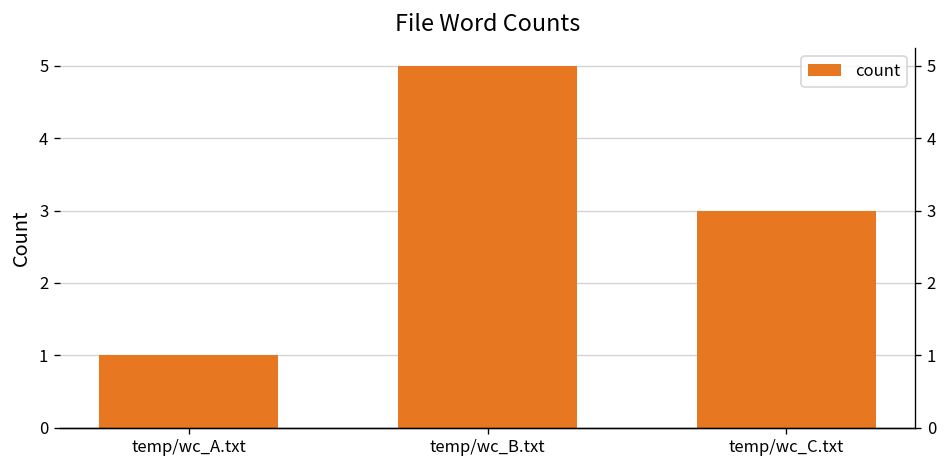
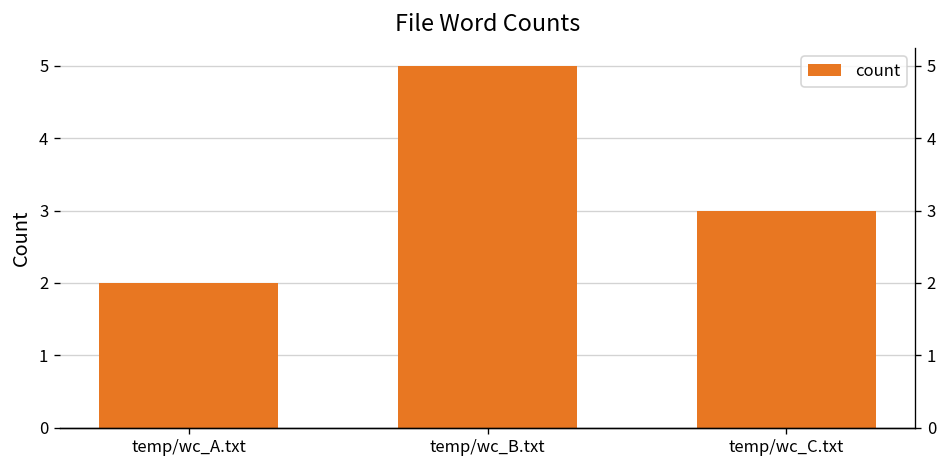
temp/wc_A.txt: 1 -> 2
